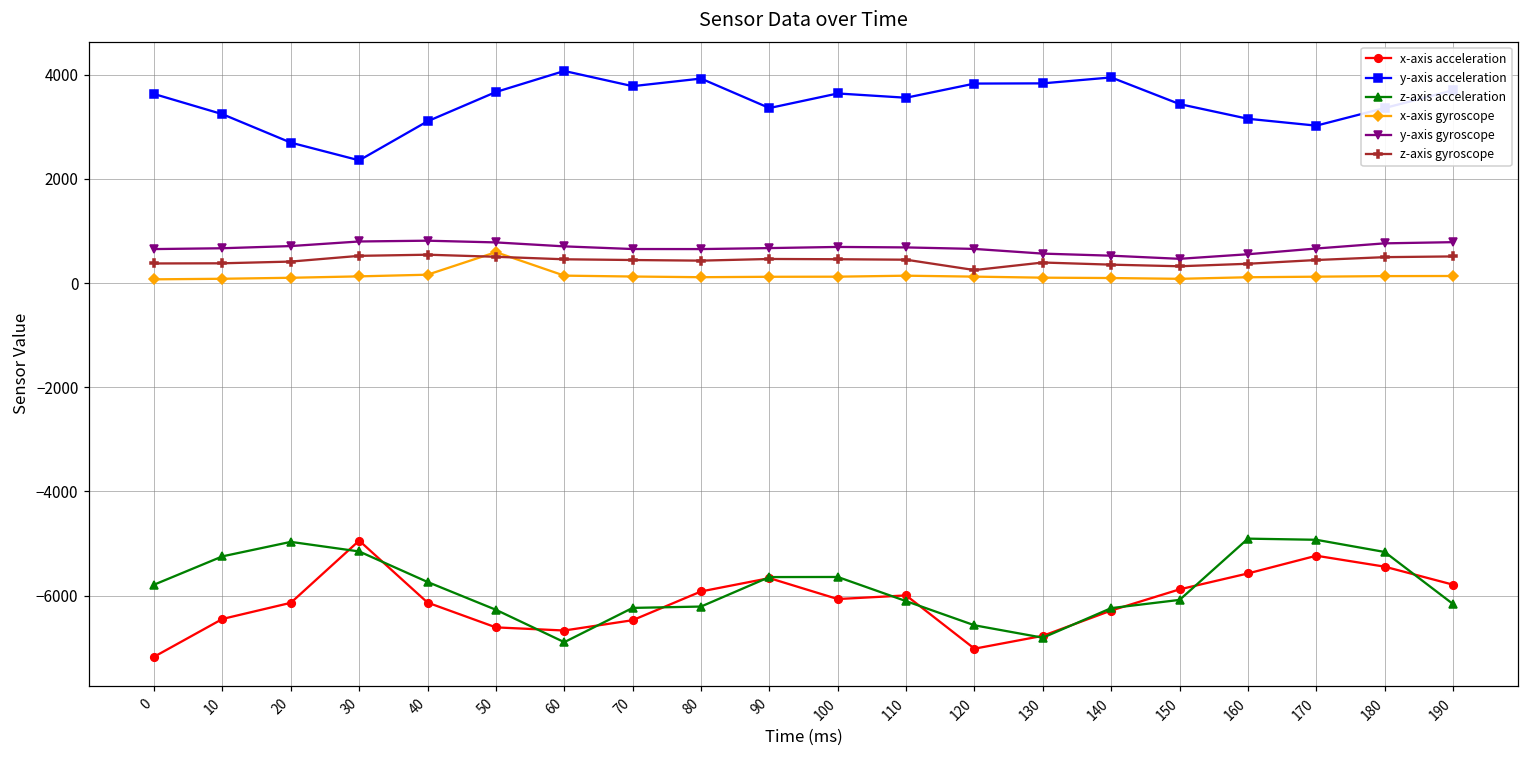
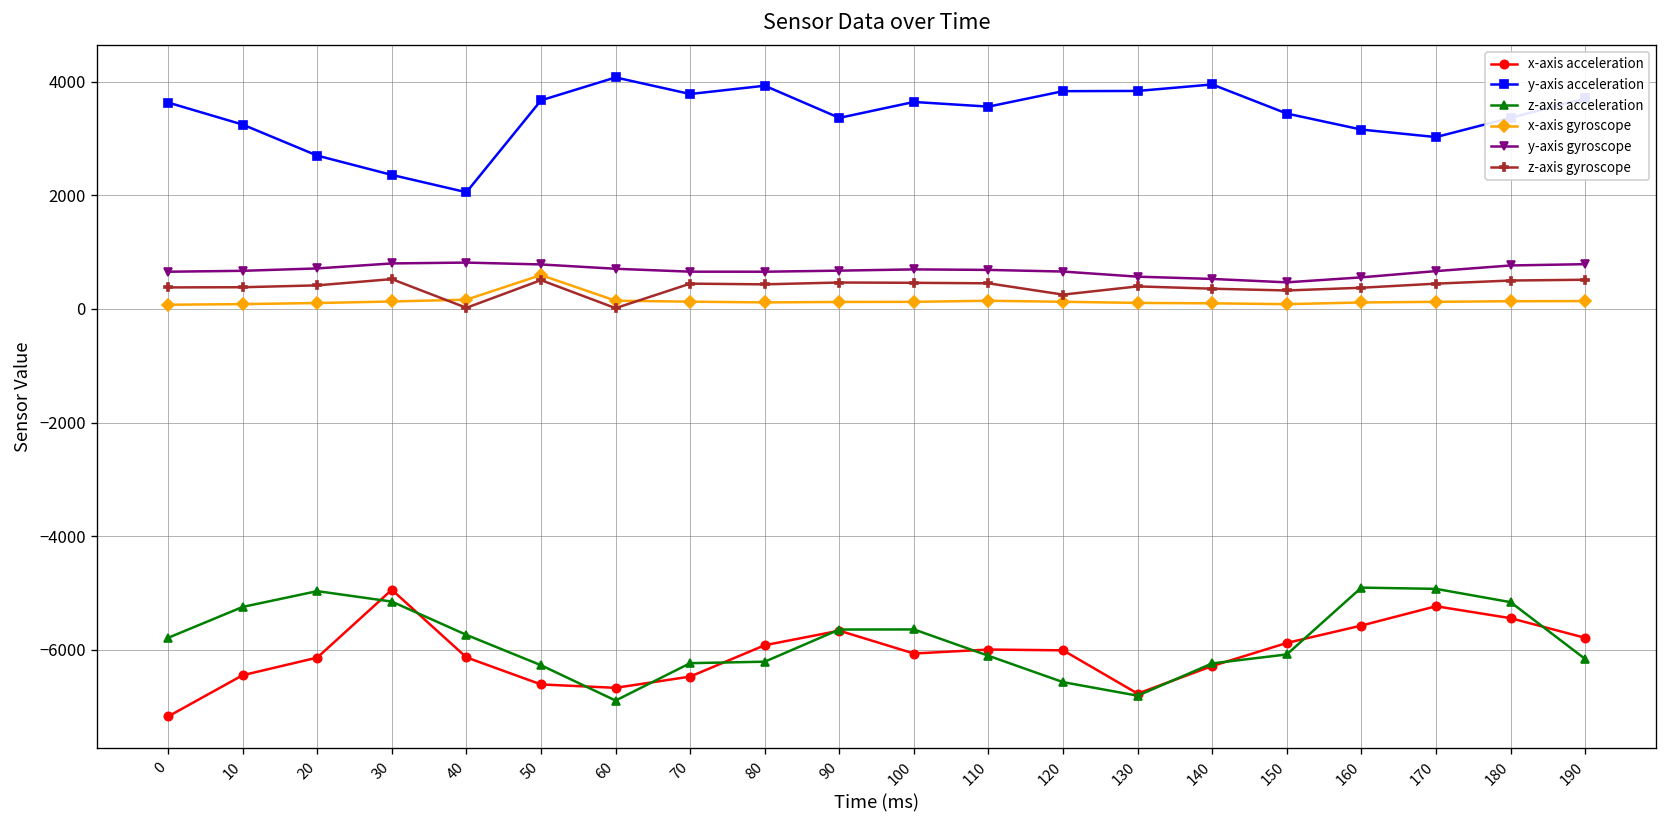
y-axis acceleration, 40: 3100 -> 2100
z-axis gyroscope, 40: 500 -> 0
z-axis gyroscope, 60: 500 -> 0
x-axis acceleration, 120: -7000 -> -6000
